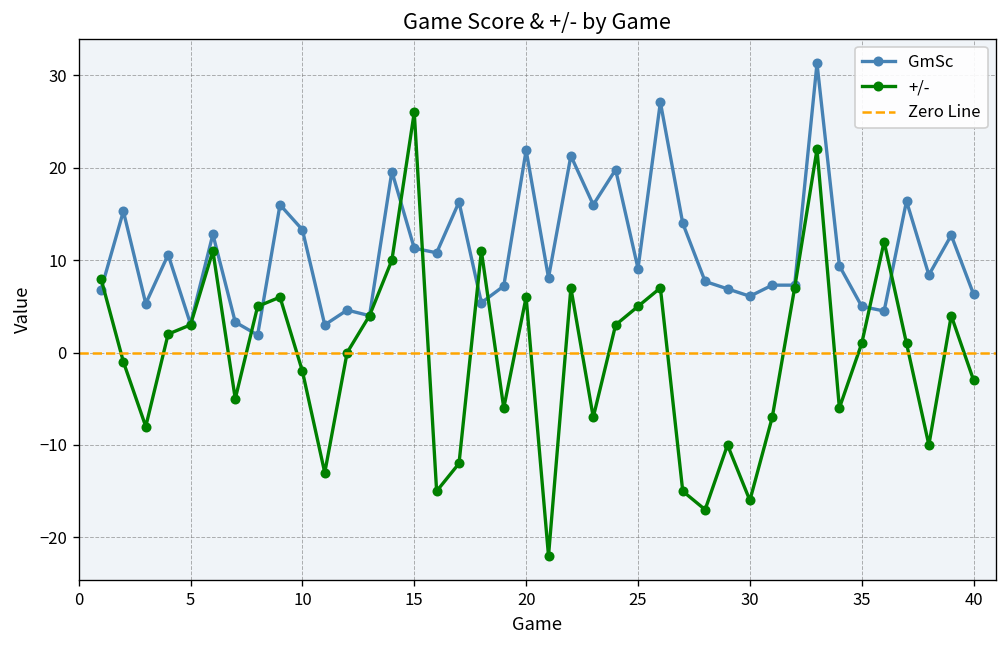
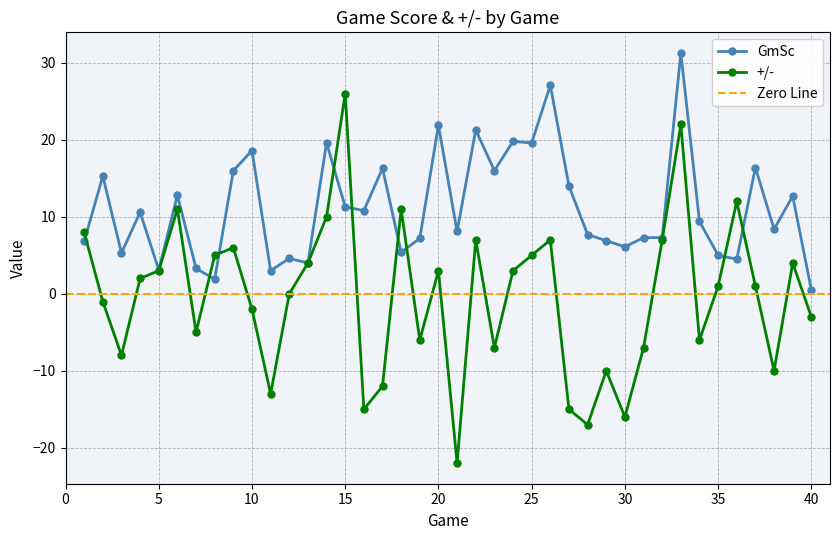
GmSc, 10: 13 -> 19
+/-, 20: 6 -> 3
GmSc, 25: 9 -> 20
GmSc, 40: 6 -> 1
